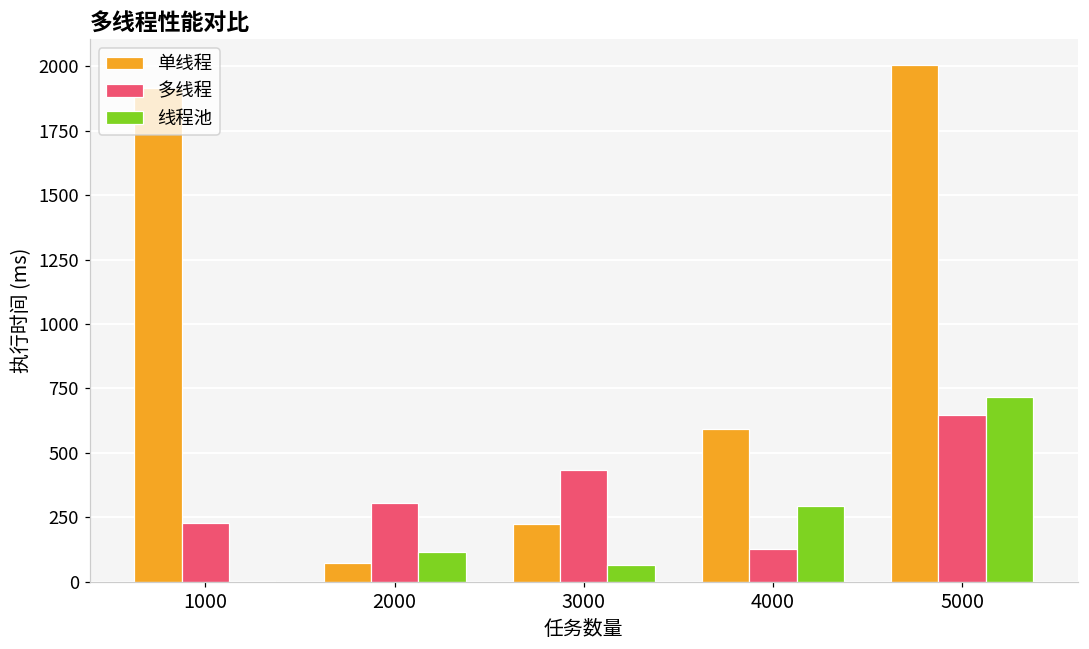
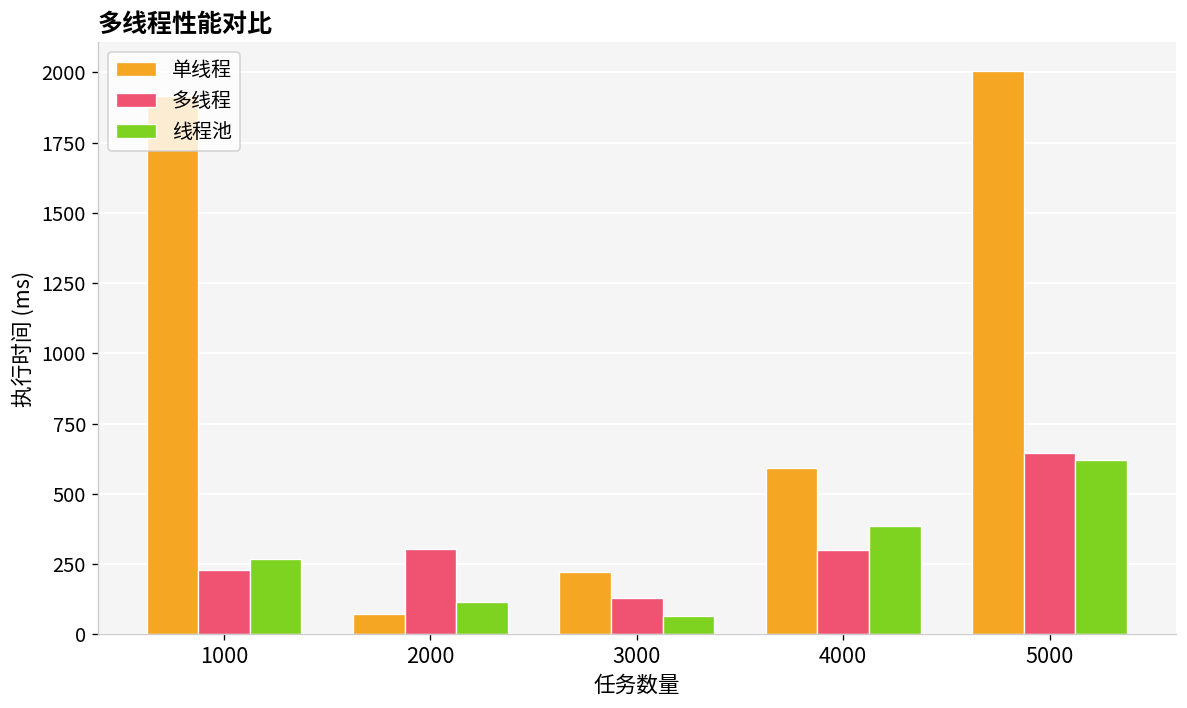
线程池, 1000: 0 -> 270
多线程, 3000: 430 -> 130
多线程, 4000: 130 -> 300
线程池, 4000: 290 -> 390
线程池, 5000: 720 -> 620
